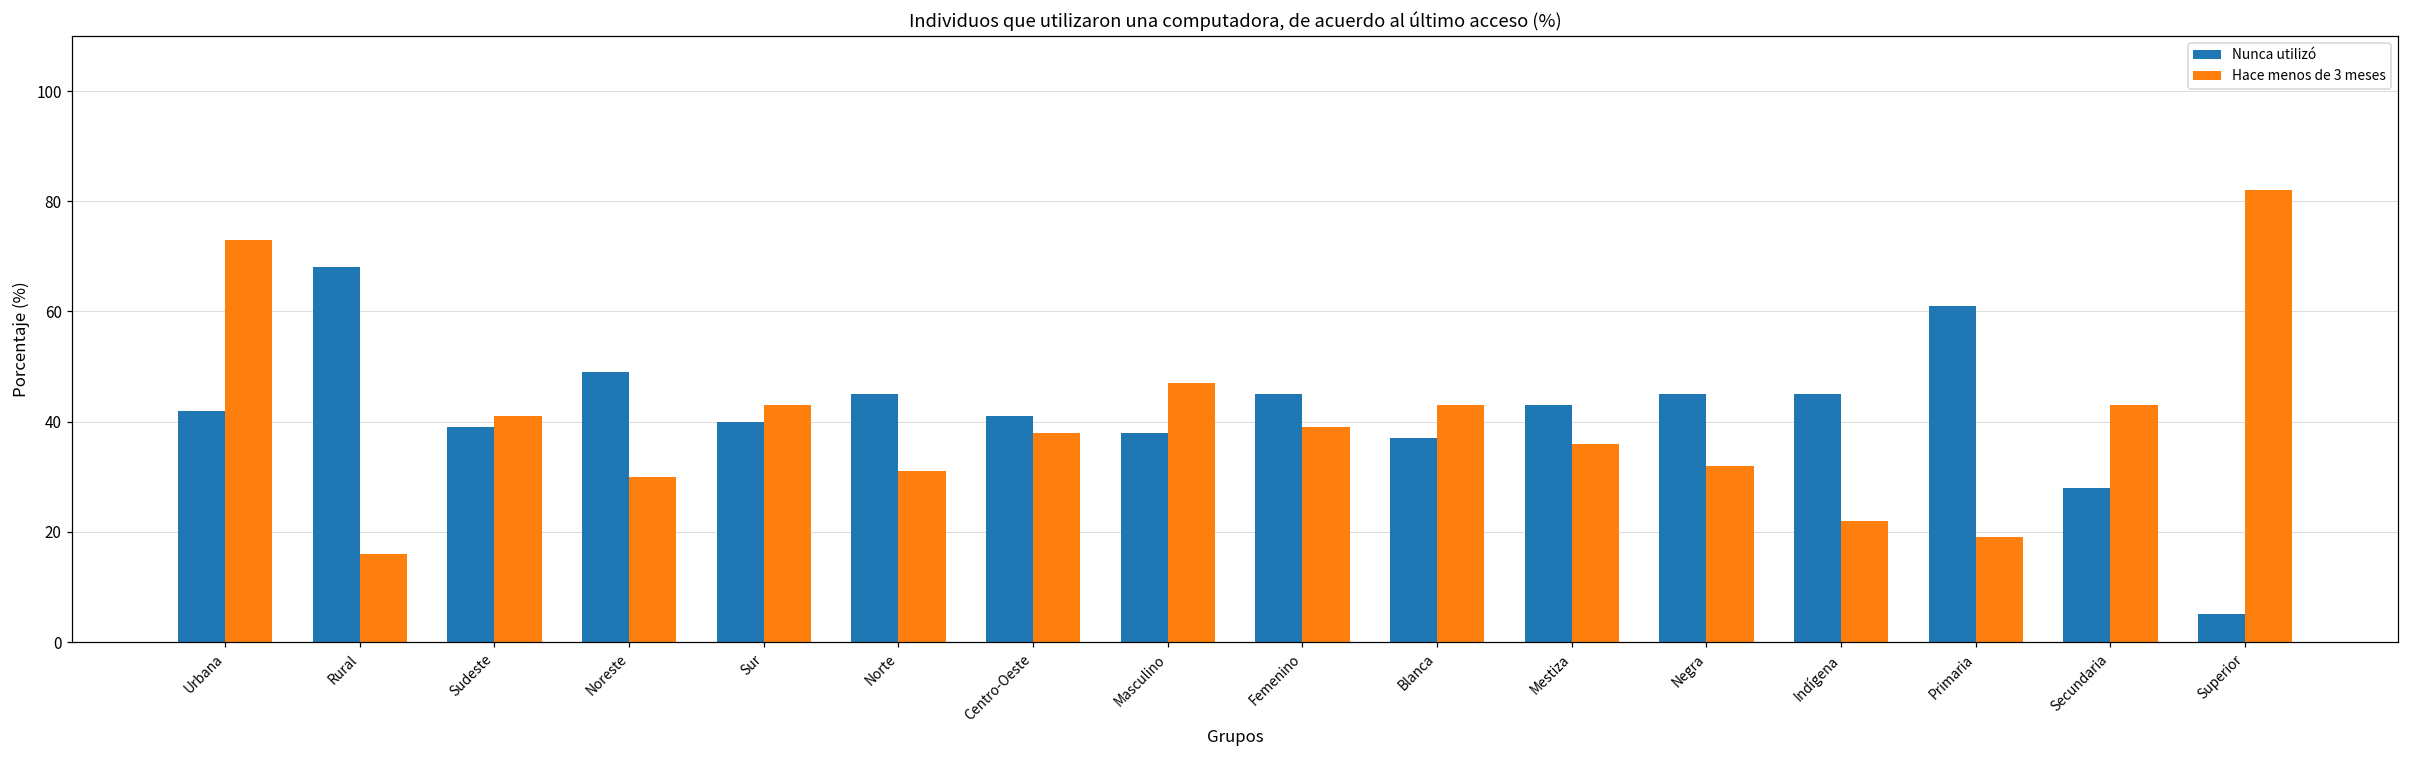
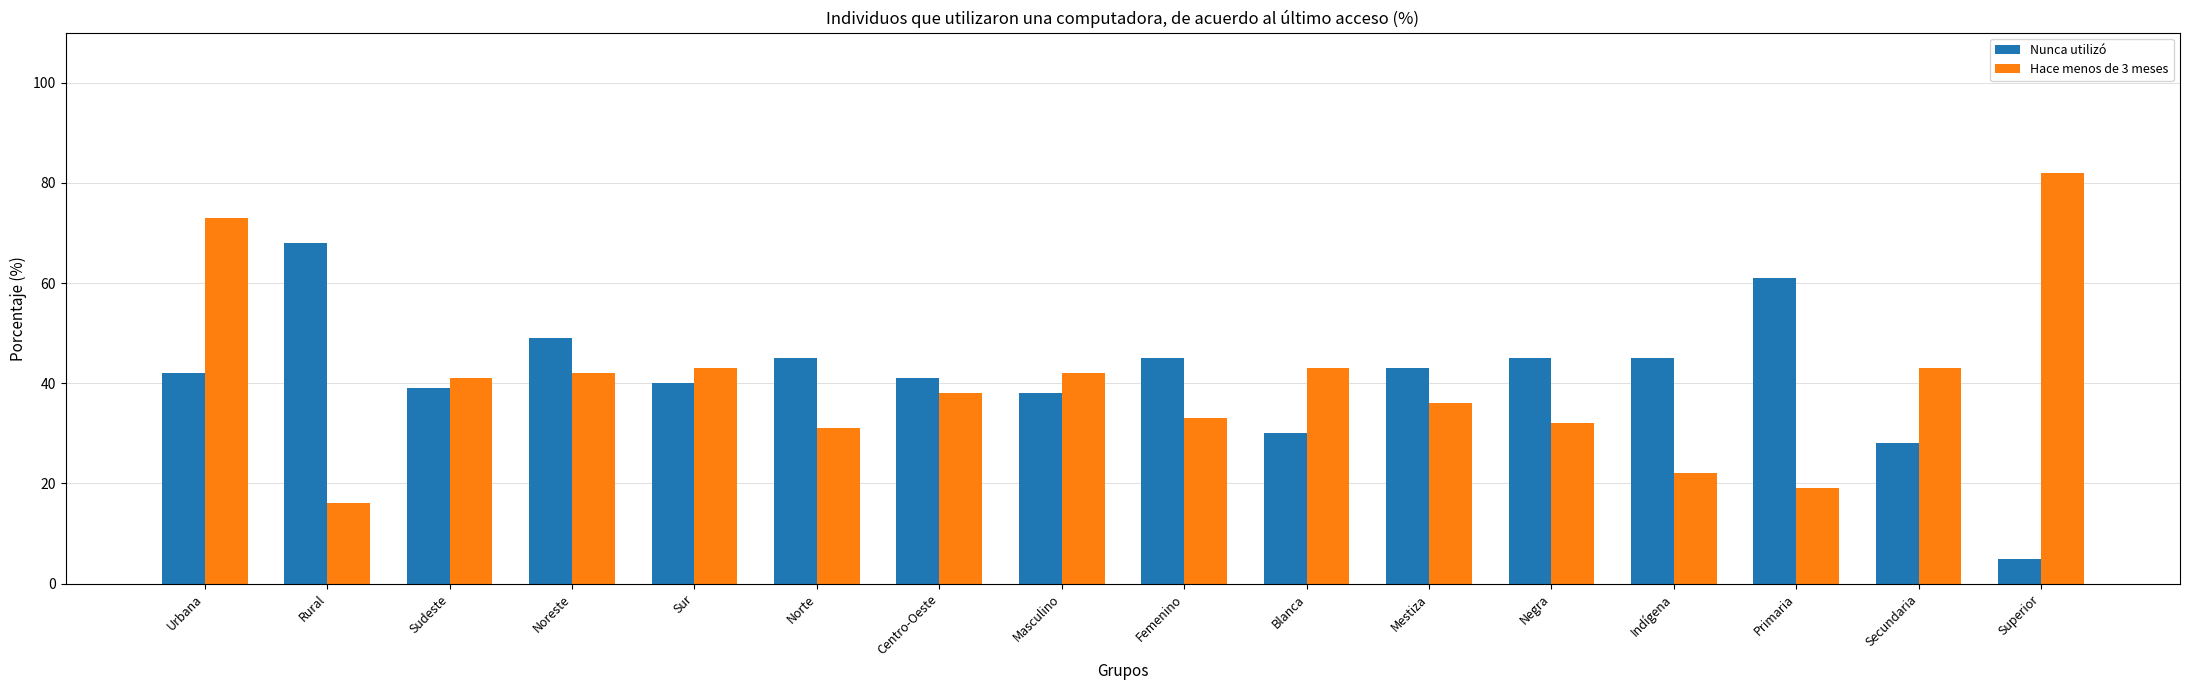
Hace menos de 3 meses, Noreste: 30 -> 42
Hace menos de 3 meses, Masculino: 47 -> 42
Hace menos de 3 meses, Femenino: 39 -> 33
Nunca utilizó, Blanca: 37 -> 30
